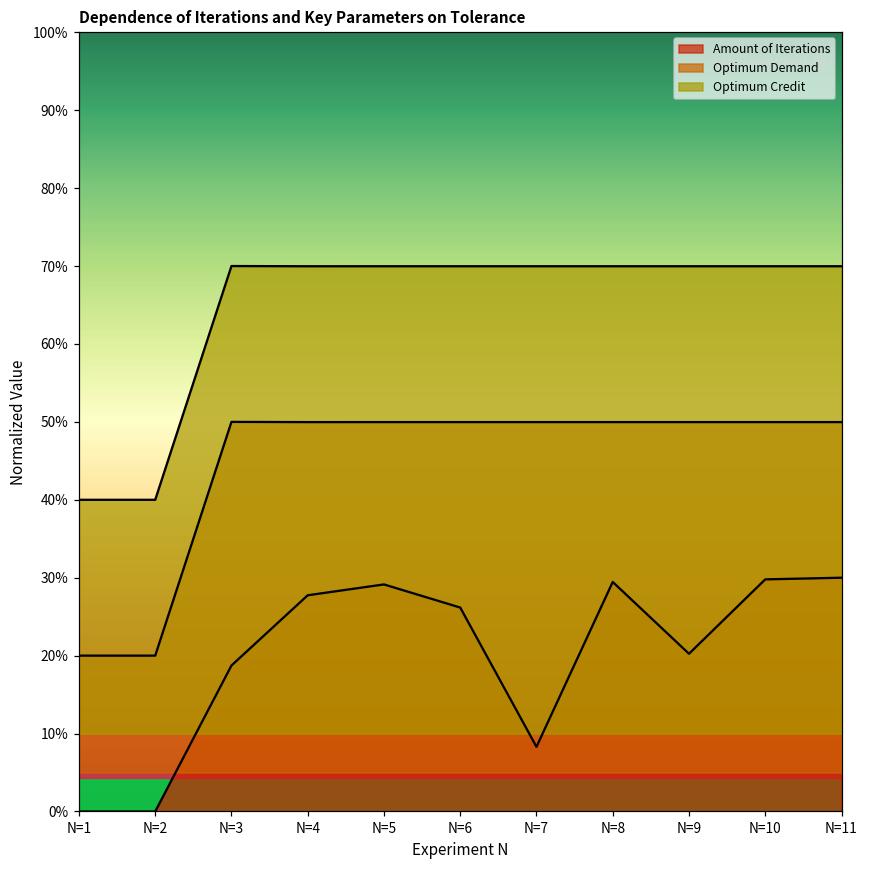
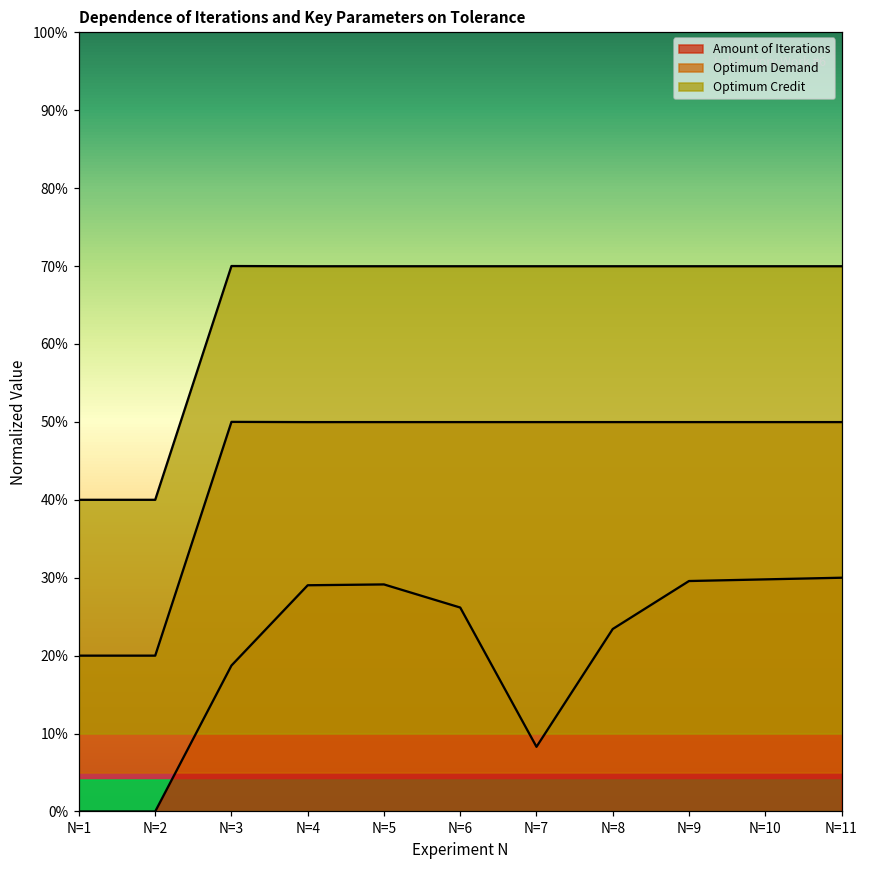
Amount of Iterations, N=4: 28% -> 29%
Amount of Iterations, N=8: 29% -> 23%
Amount of Iterations, N=9: 20% -> 30%
